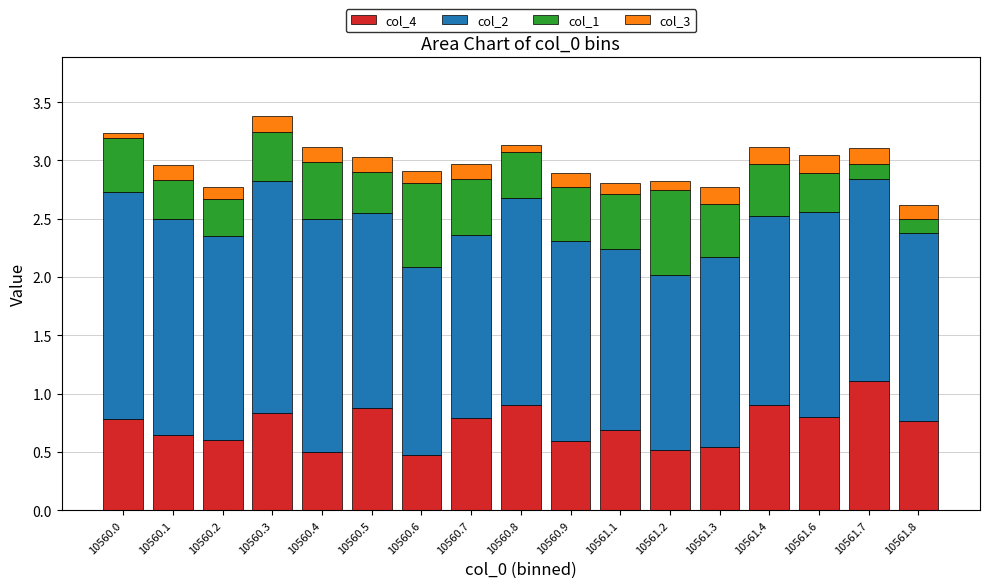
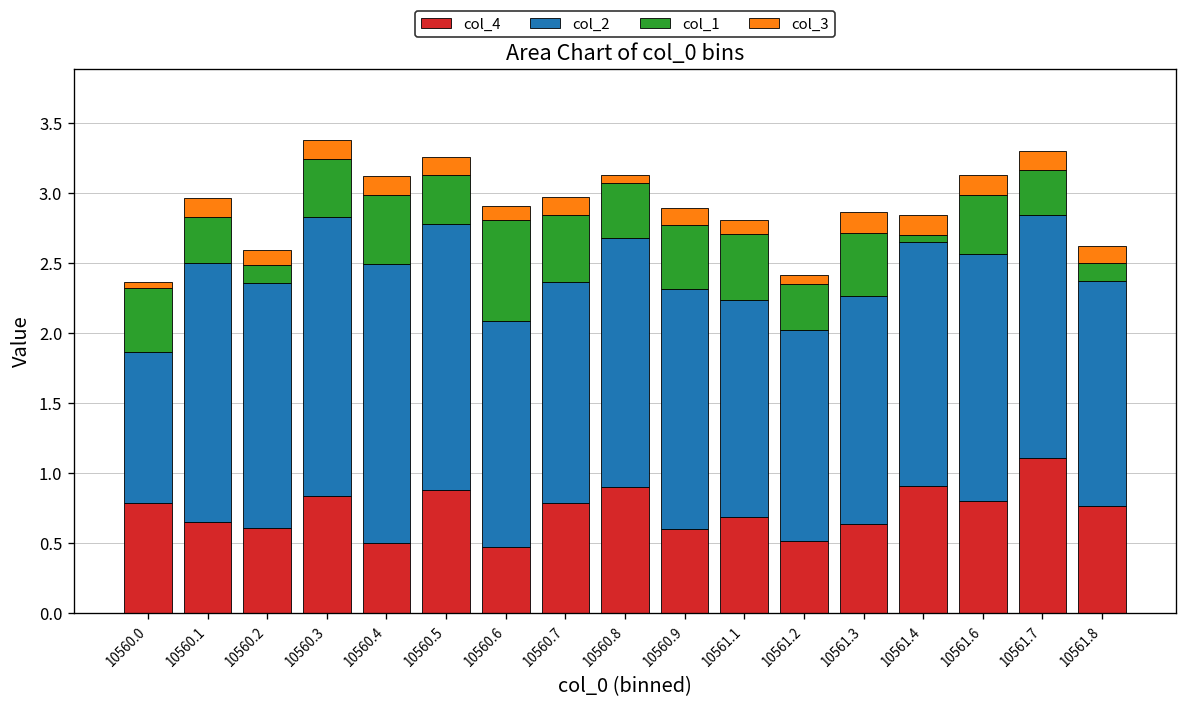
col_2, 10560.0: 1.95 -> 1.08
col_1, 10560.2: 0.32 -> 0.13
col_2, 10560.5: 1.68 -> 1.90
col_1, 10561.2: 0.73 -> 0.33
col_4, 10561.3: 0.54 -> 0.63
col_2, 10561.4: 1.62 -> 1.75
col_1, 10561.4: 0.44 -> 0.05
col_1, 10561.6: 0.33 -> 0.42
col_1, 10561.7: 0.13 -> 0.32
